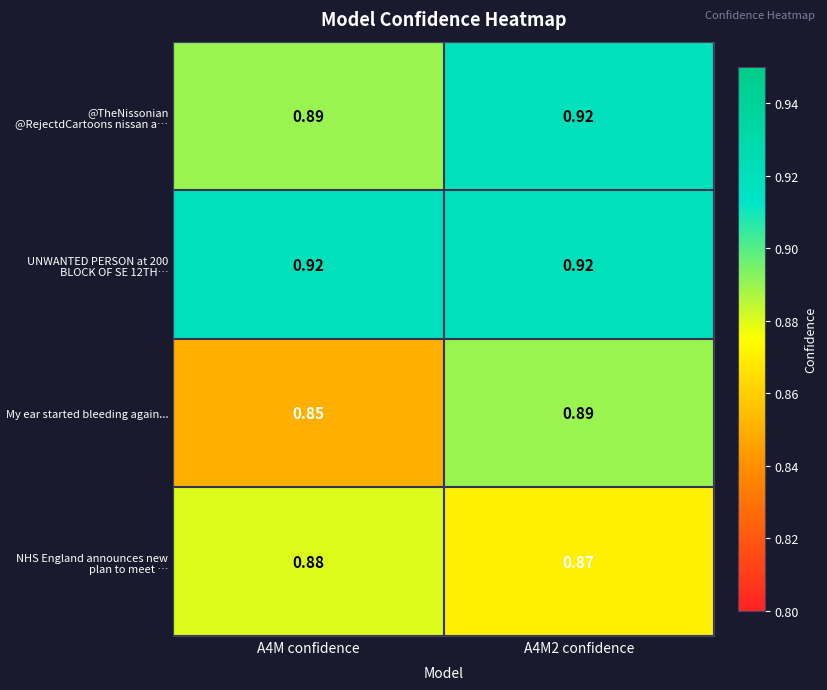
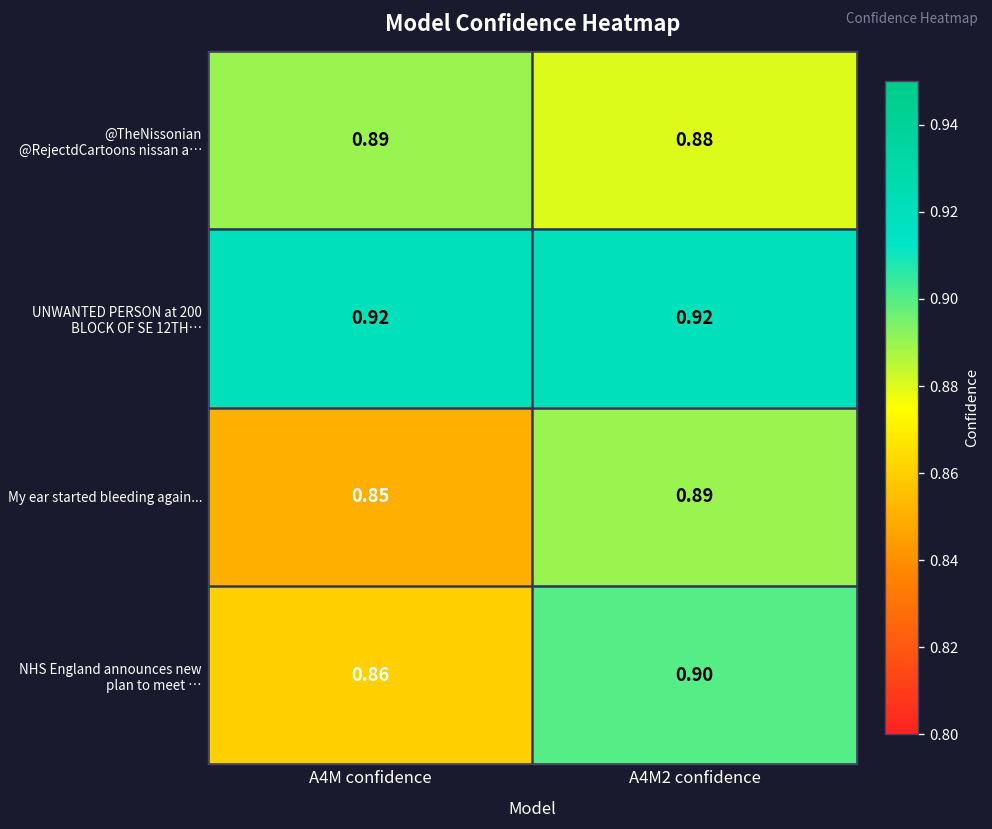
@TheNissonian @RejectdCartoons nissan a…, A4M2 confidence: 0.92 -> 0.88
NHS England announces new plan to meet …, A4M confidence: 0.88 -> 0.86
NHS England announces new plan to meet …, A4M2 confidence: 0.87 -> 0.90
